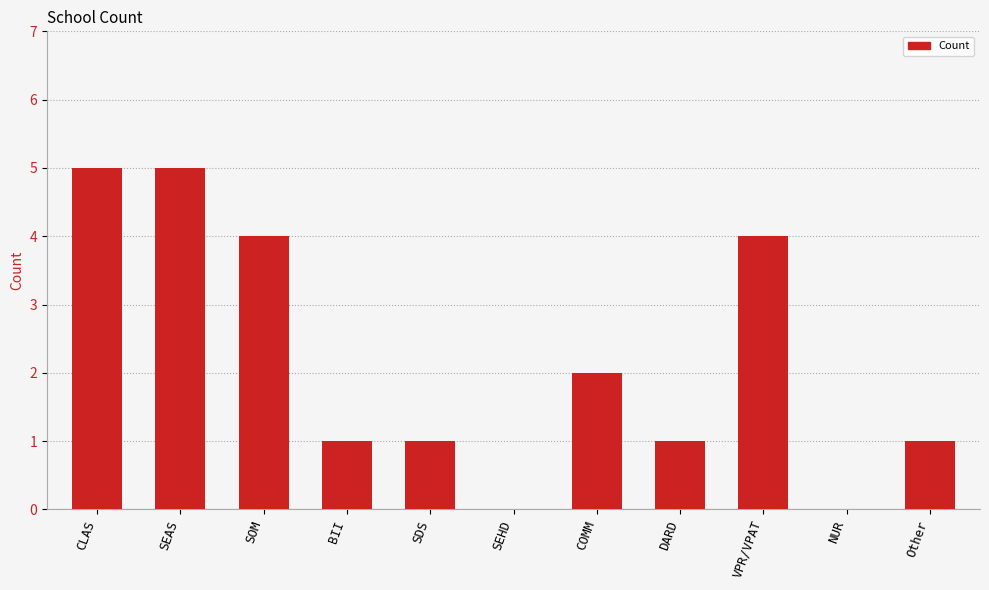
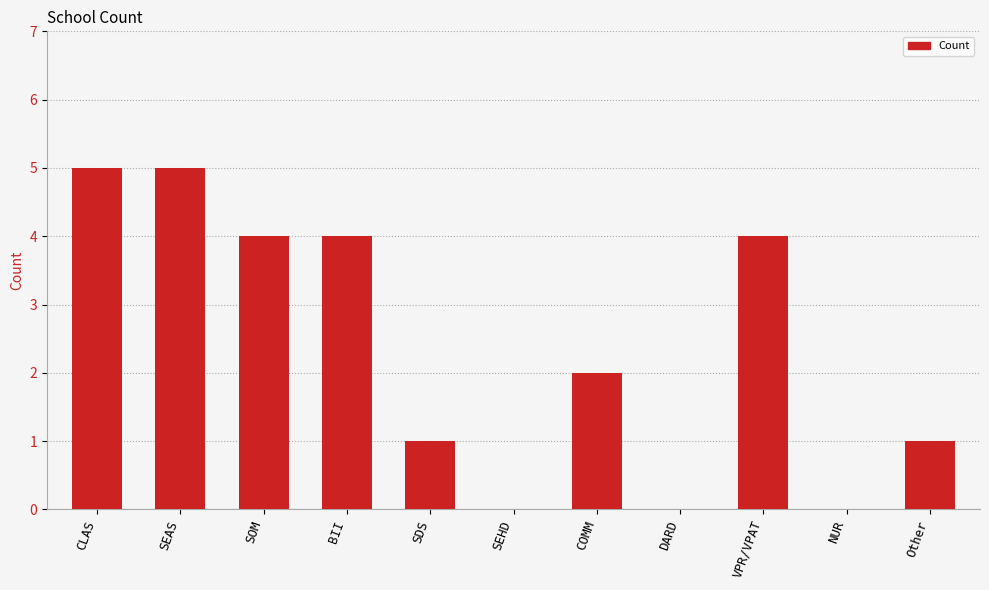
BII: 1 -> 4
DARD: 1 -> 0
